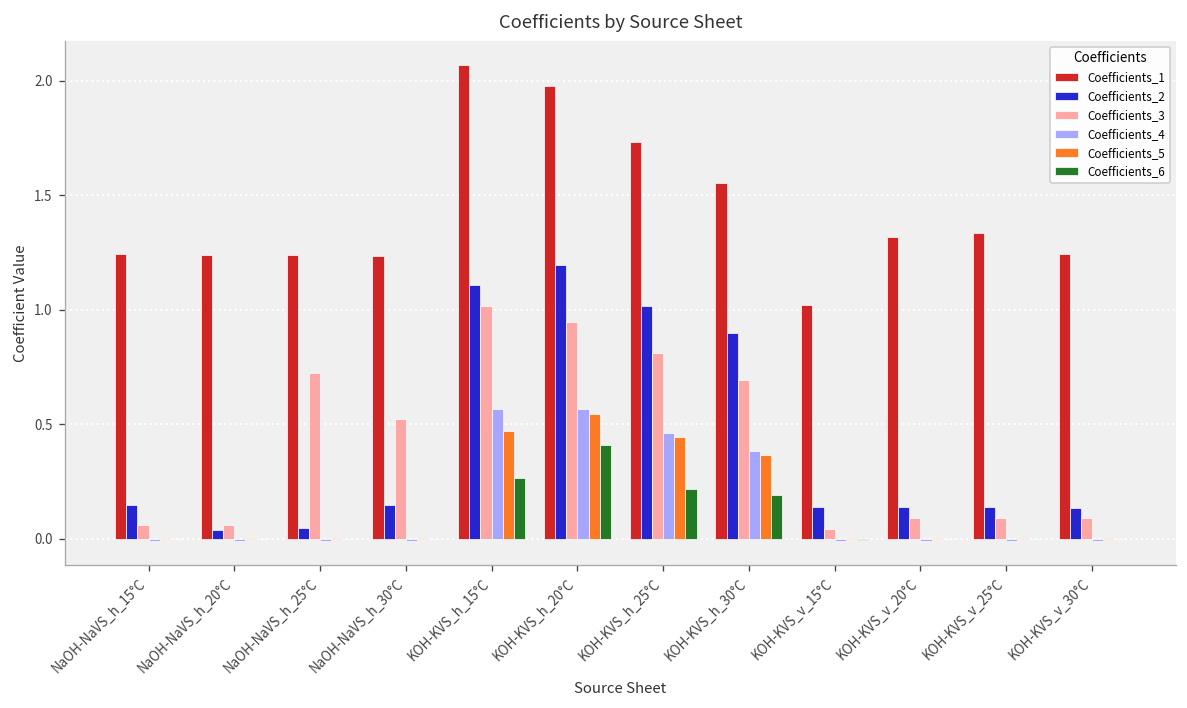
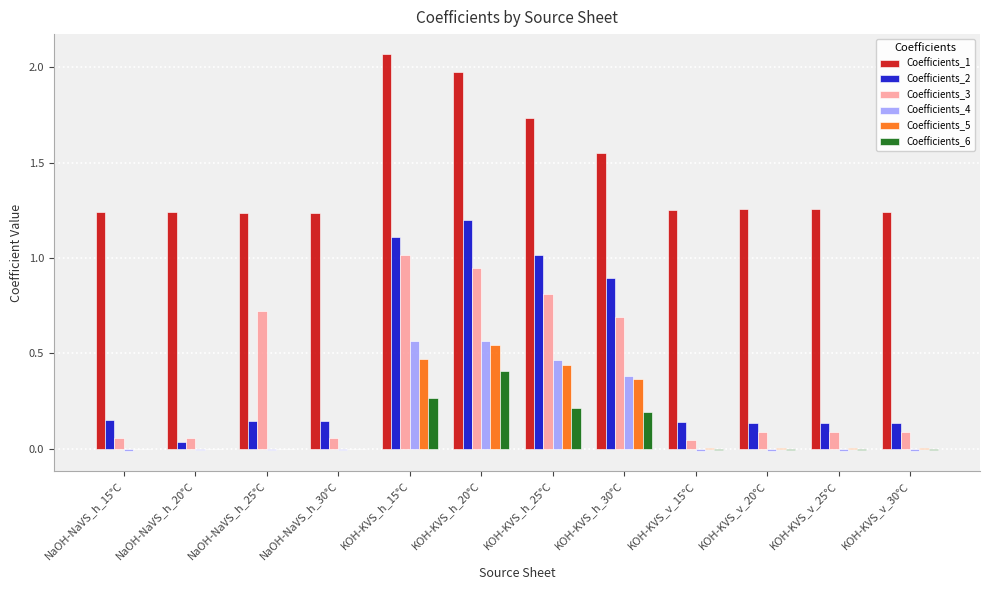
Coefficients_2, NaOH-NaVS_h_25°C: 0.05 -> 0.15
Coefficients_3, NaOH-NaVS_h_30°C: 0.52 -> 0.06
Coefficients_1, KOH-KVS_v_15°C: 1.02 -> 1.25
Coefficients_1, KOH-KVS_v_20°C: 1.32 -> 1.26
Coefficients_1, KOH-KVS_v_25°C: 1.33 -> 1.26
